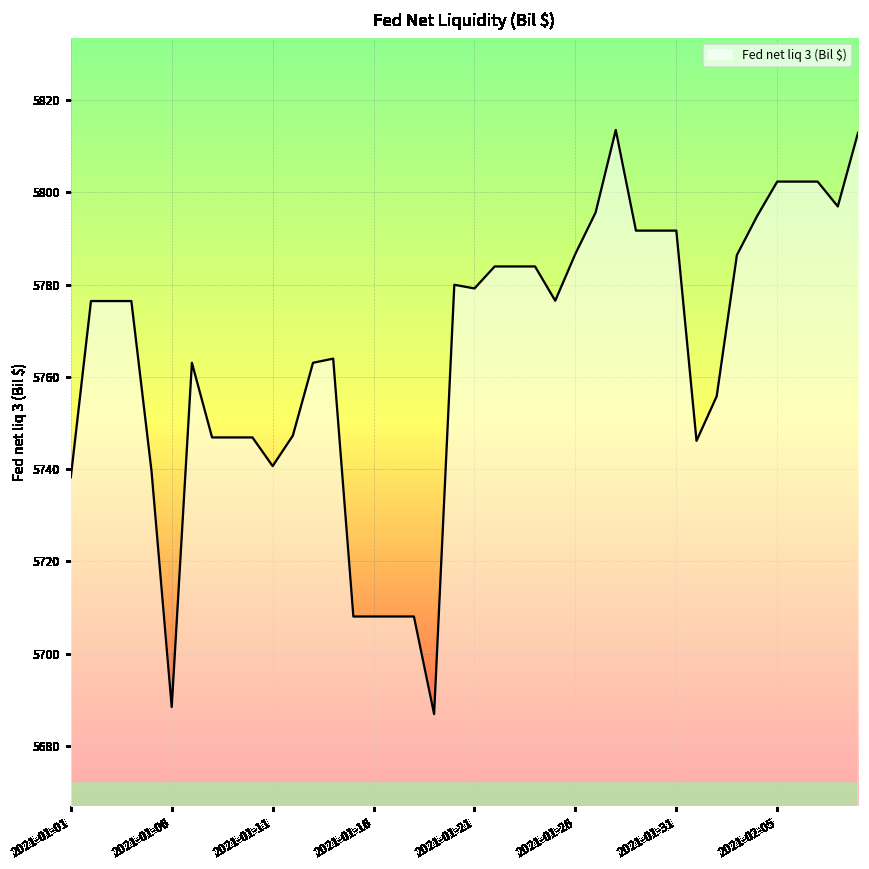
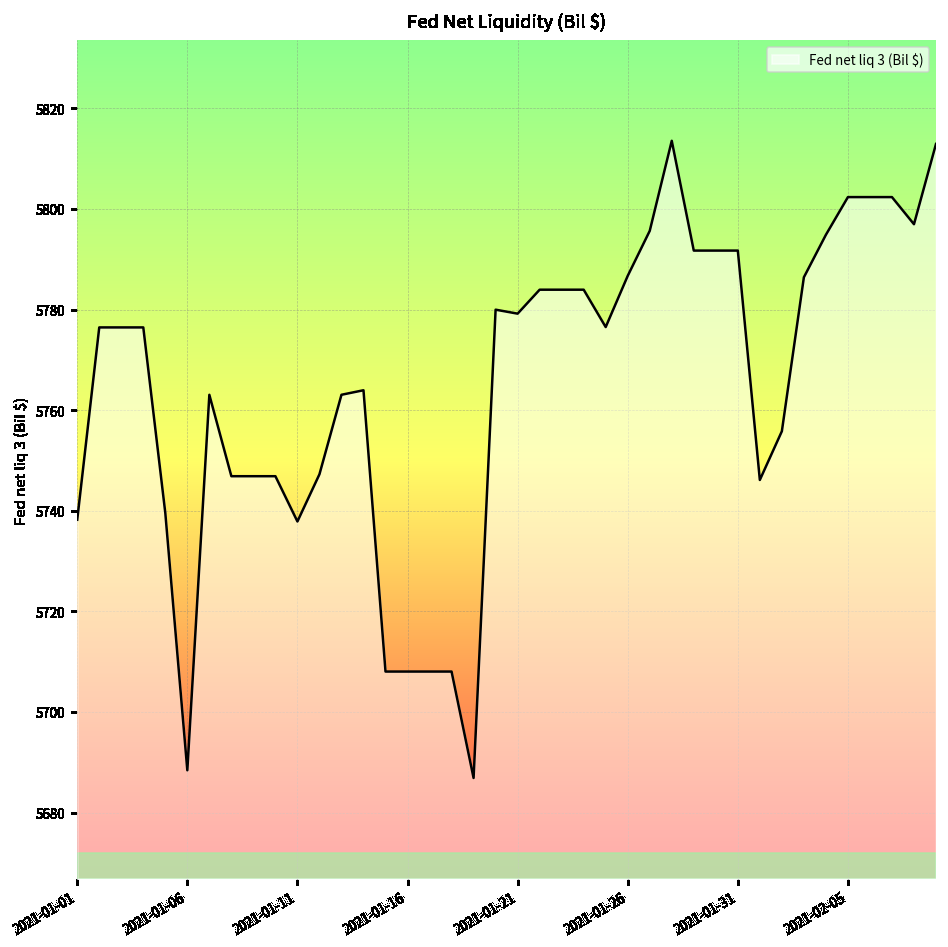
2021-01-11: 5741 -> 5738
